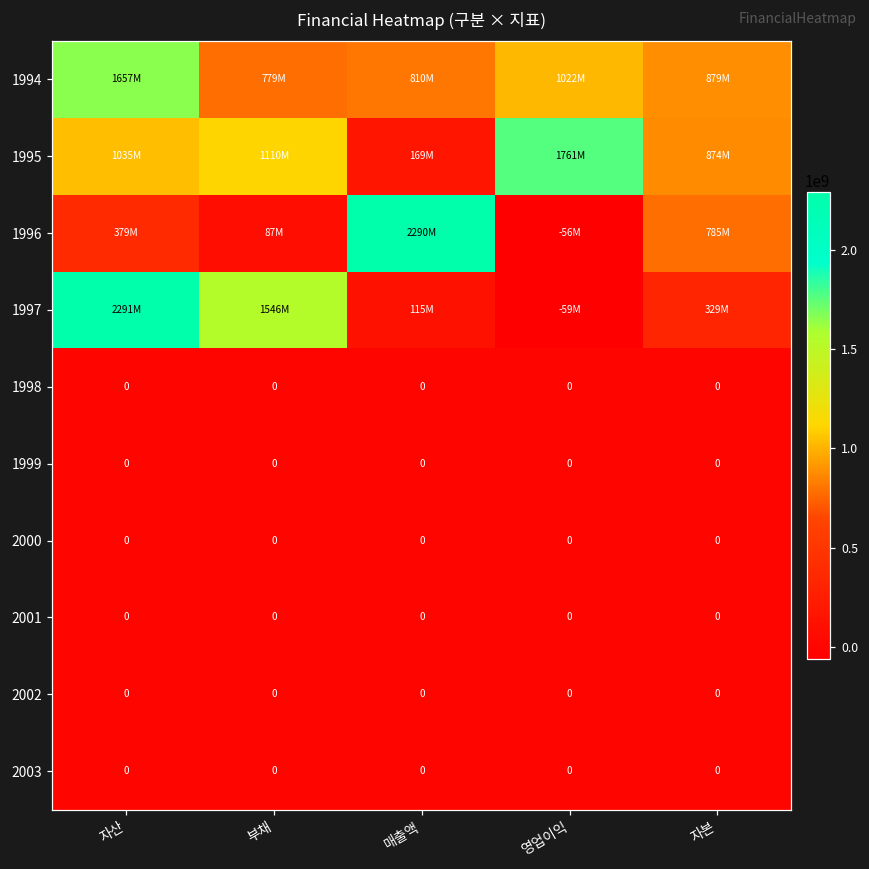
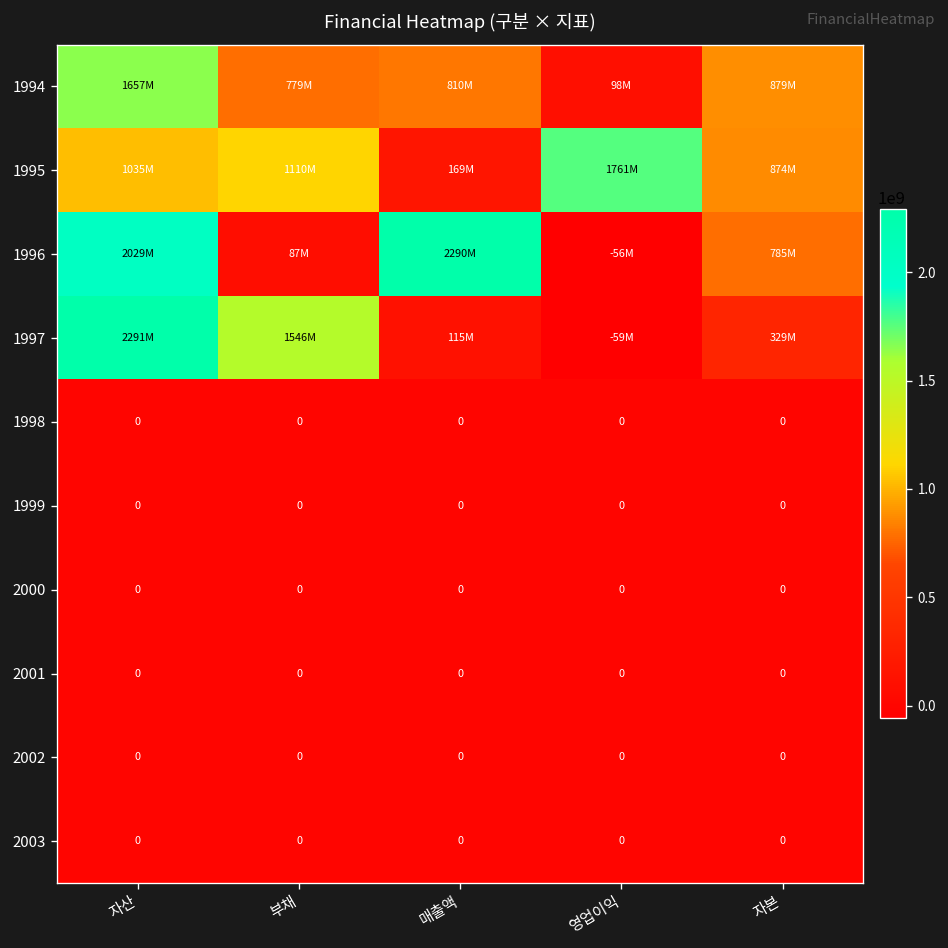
1994, 영업이익: 1022M -> 98M
1996, 자산: 379M -> 2029M
